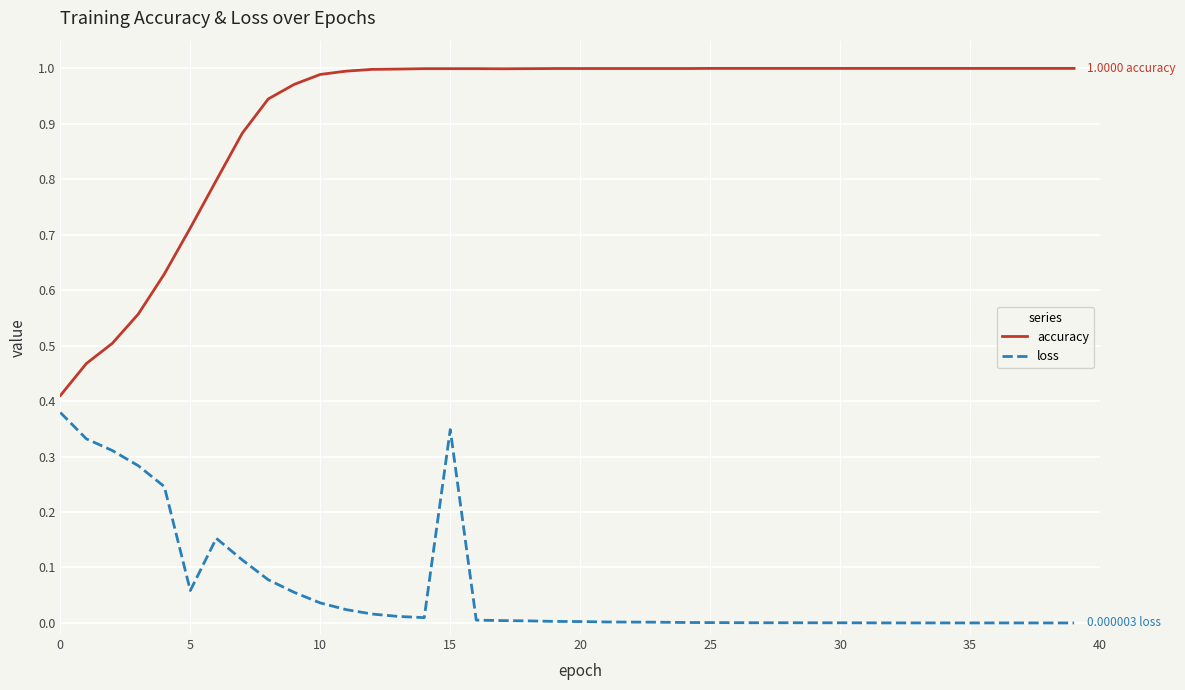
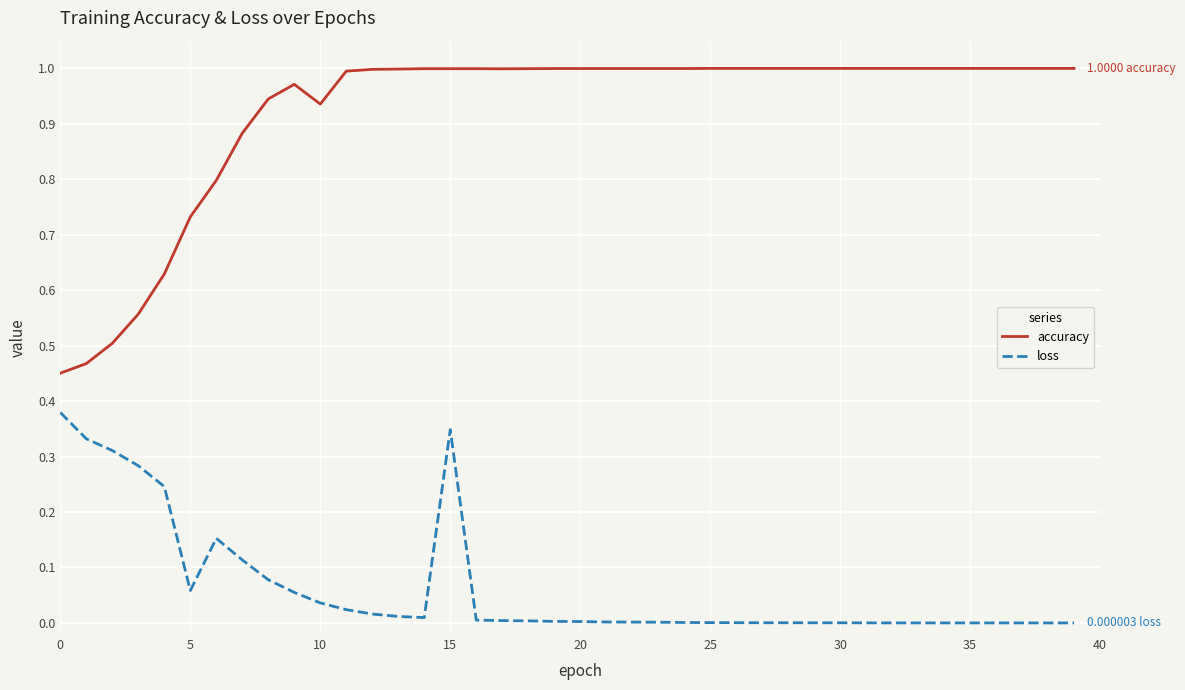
accuracy, 0: 0.41 -> 0.45
accuracy, 5: 0.71 -> 0.73
accuracy, 10: 0.99 -> 0.94
